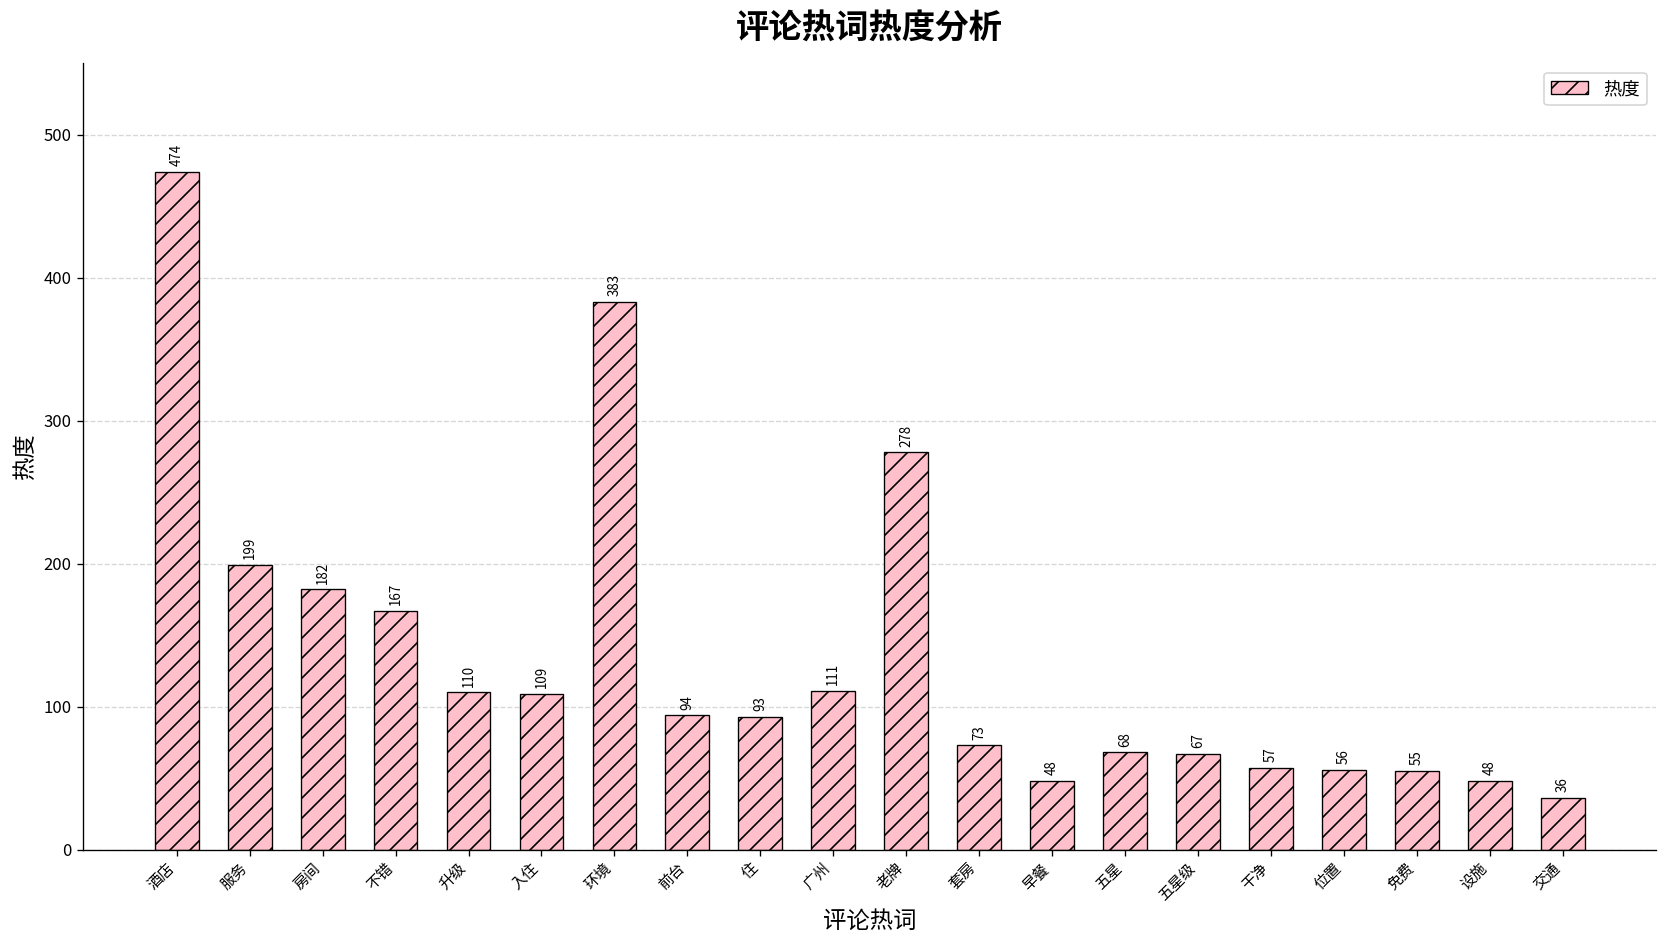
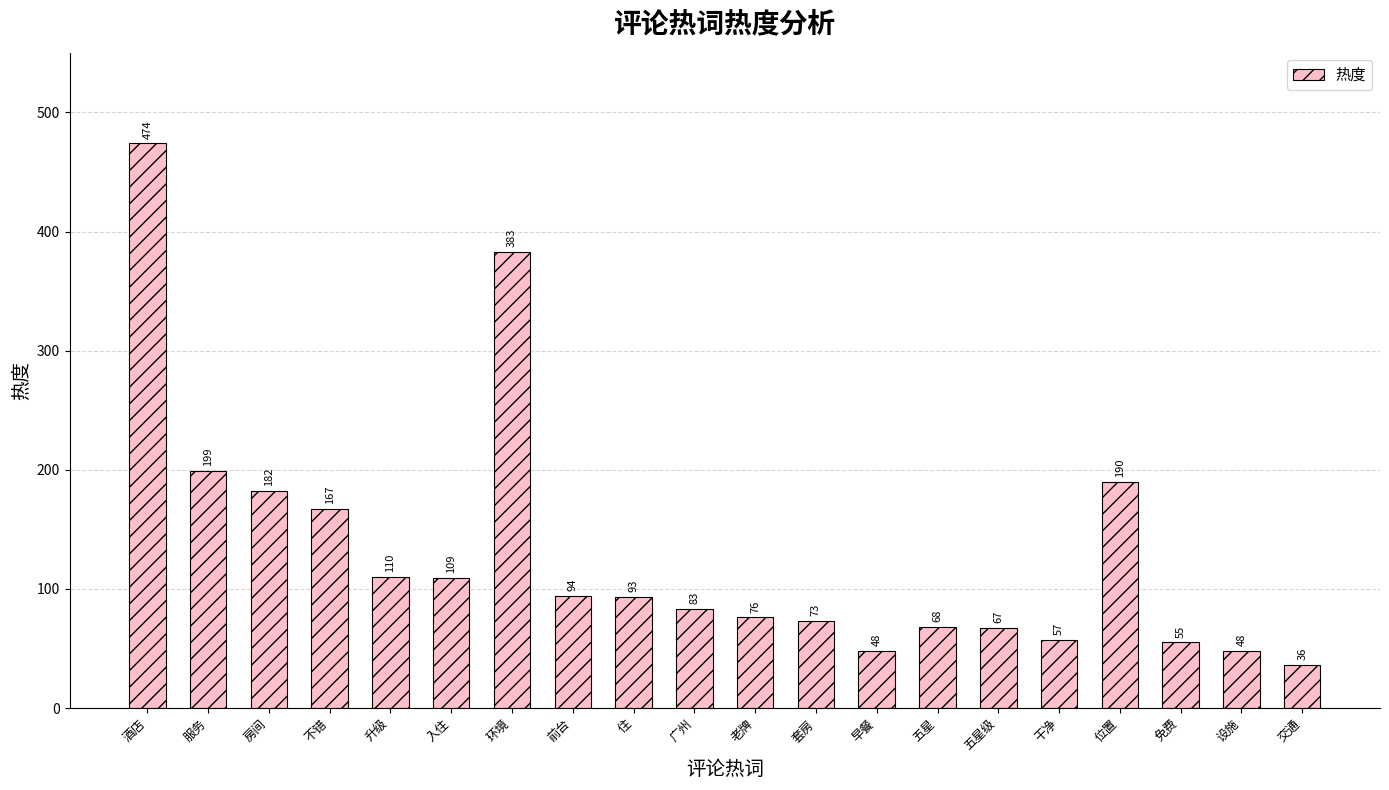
广州: 111 -> 83
老牌: 278 -> 76
位置: 56 -> 190
